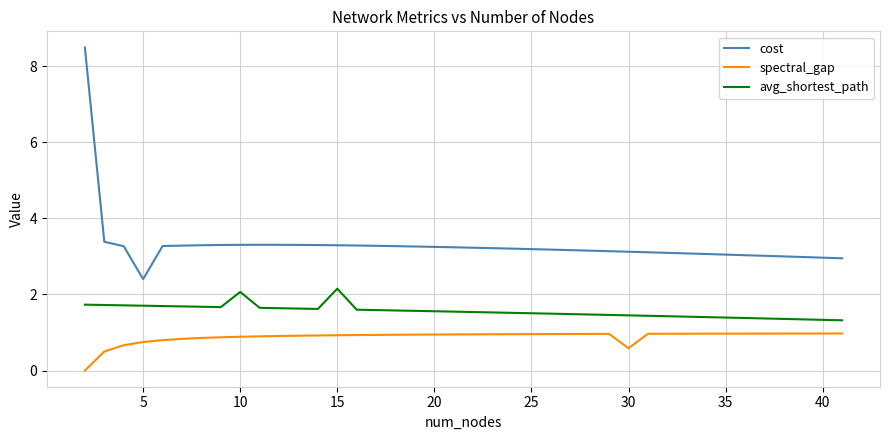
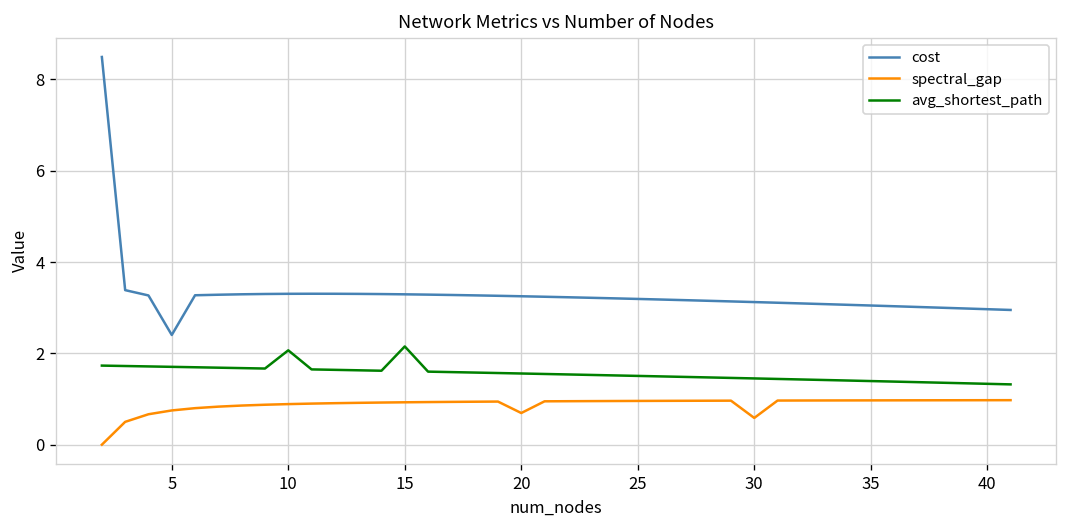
spectral_gap, 20: 0.9 -> 0.7
